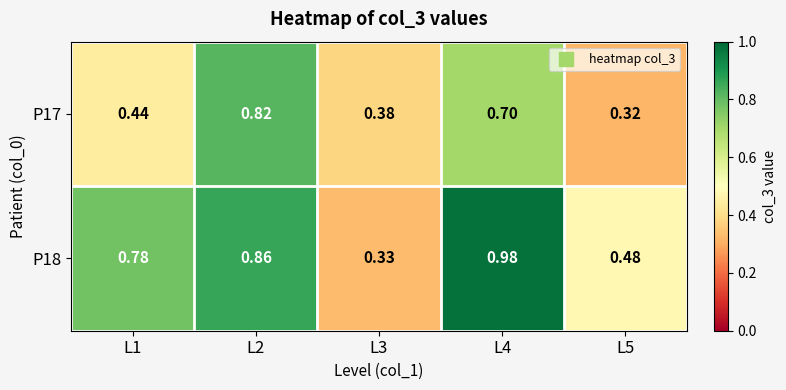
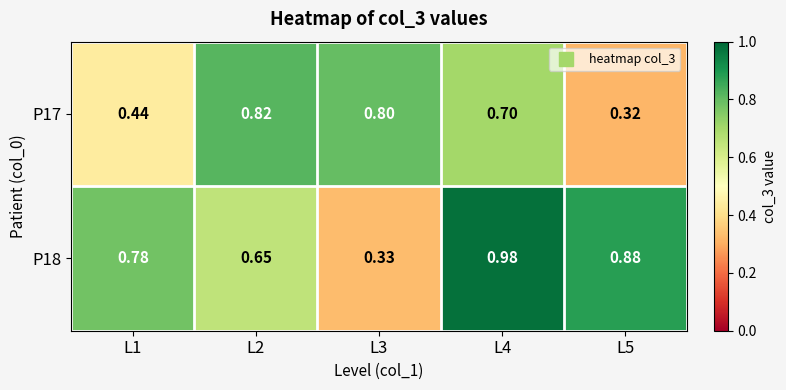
P17, L3: 0.38 -> 0.80
P18, L2: 0.86 -> 0.65
P18, L5: 0.48 -> 0.88
